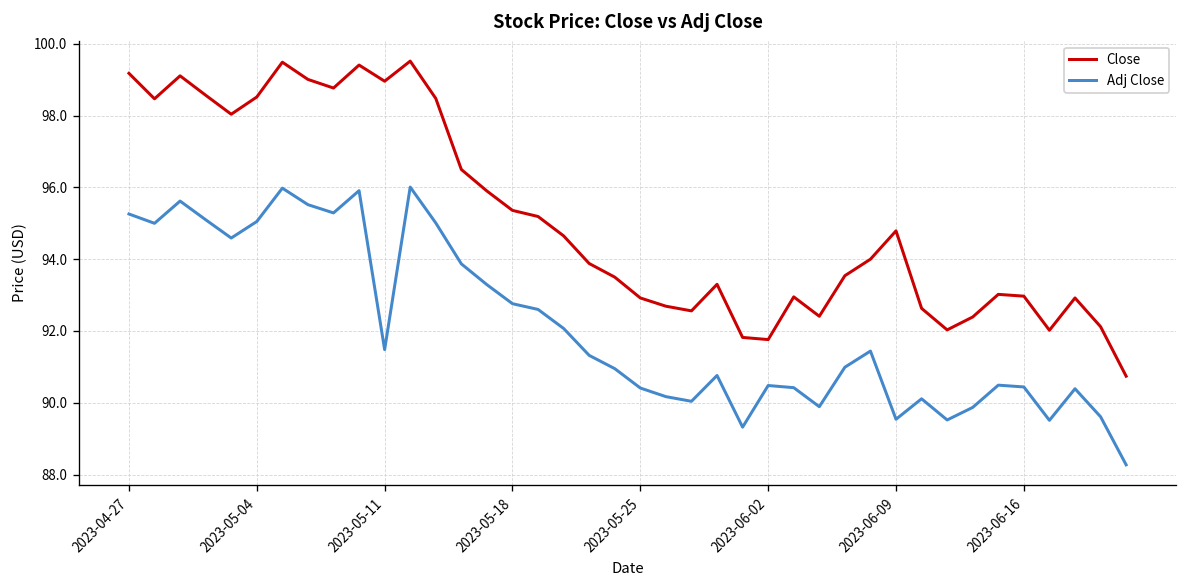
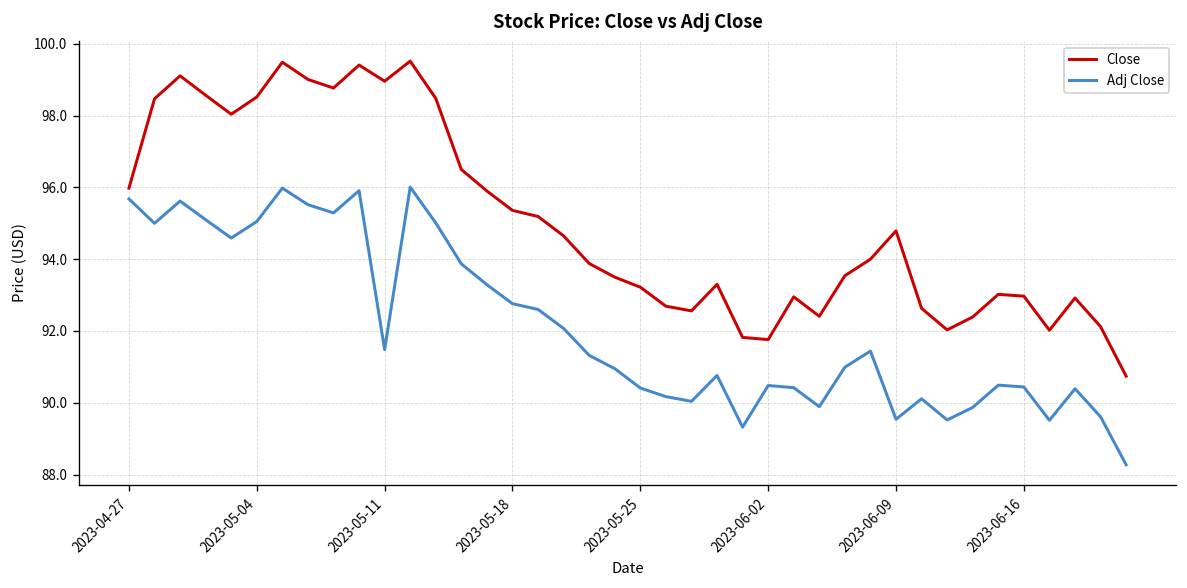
Close, 2023-04-27: 99.2 -> 96.0
Adj Close, 2023-04-27: 95.3 -> 95.7
Close, 2023-05-25: 92.9 -> 93.2
